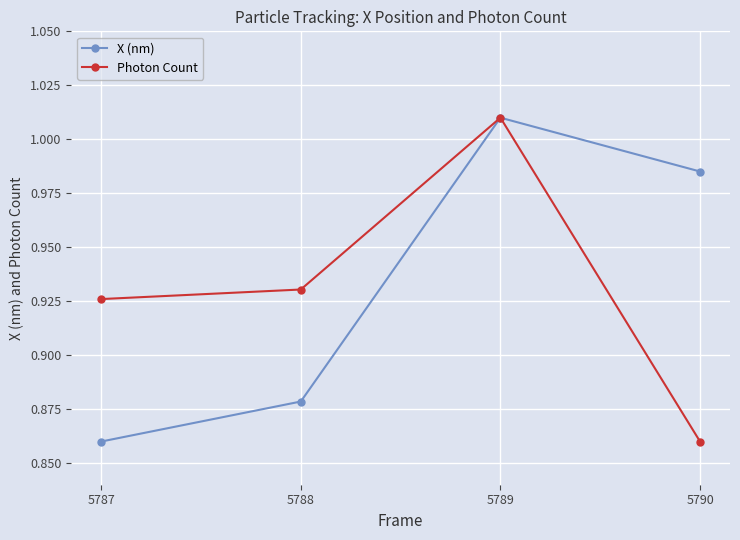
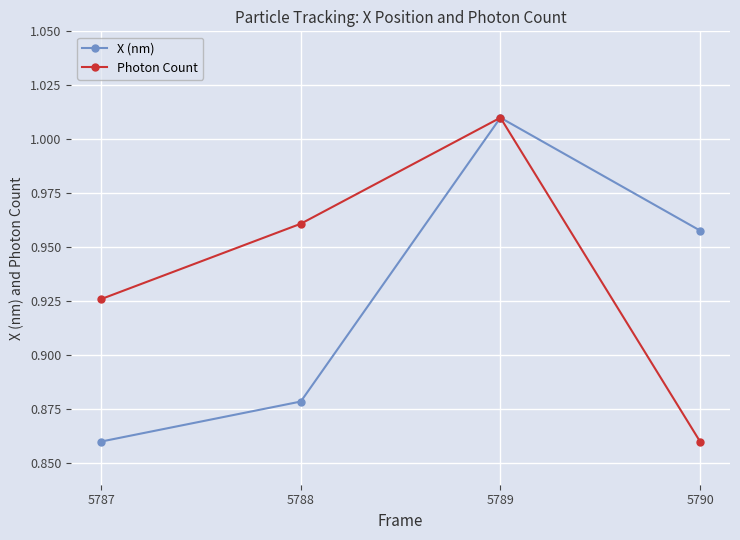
Photon Count, 5788: 0.930 -> 0.961
X (nm), 5790: 0.985 -> 0.958
